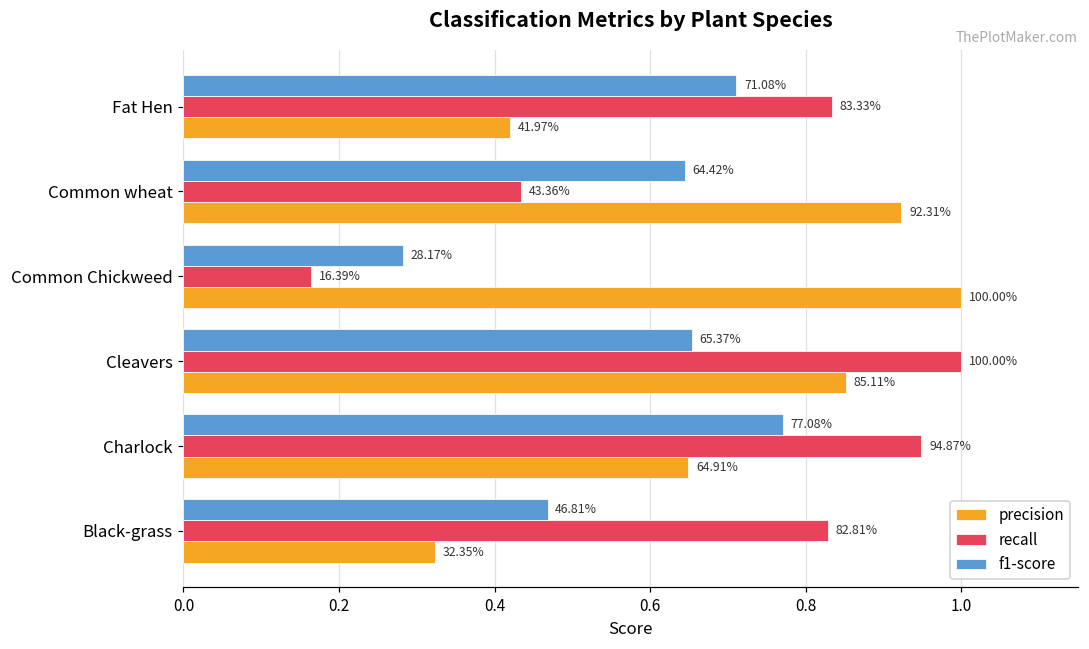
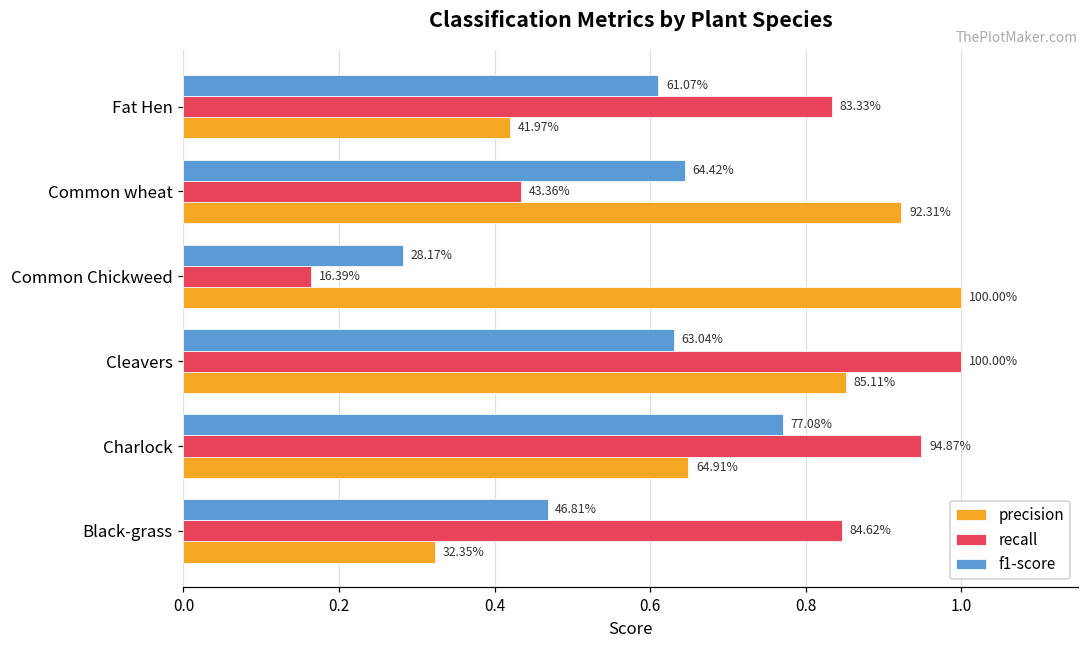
f1-score, Fat Hen: 71.08% -> 61.07%
f1-score, Cleavers: 65.37% -> 63.04%
recall, Black-grass: 82.81% -> 84.62%
